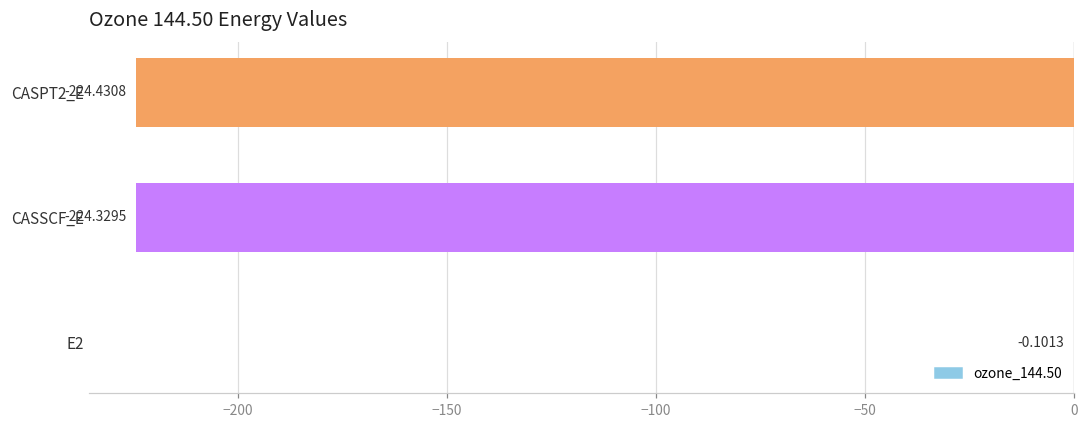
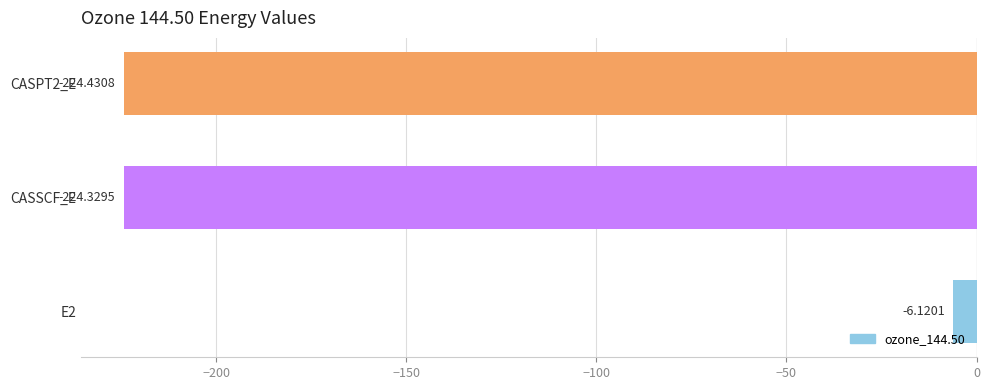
E2: -0.1013 -> -6.1201
